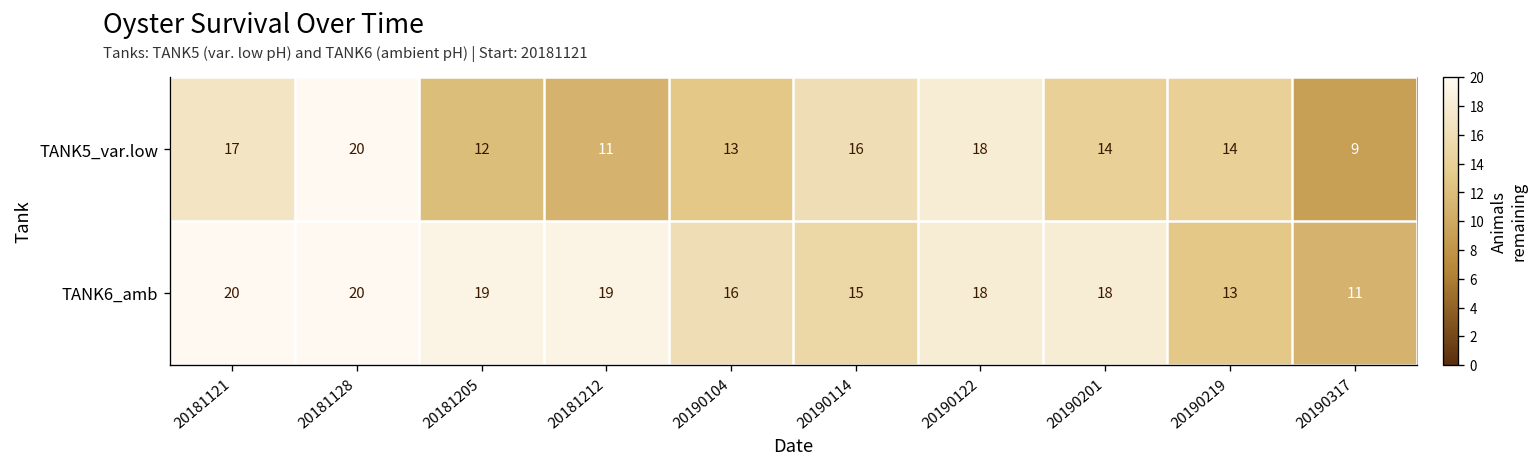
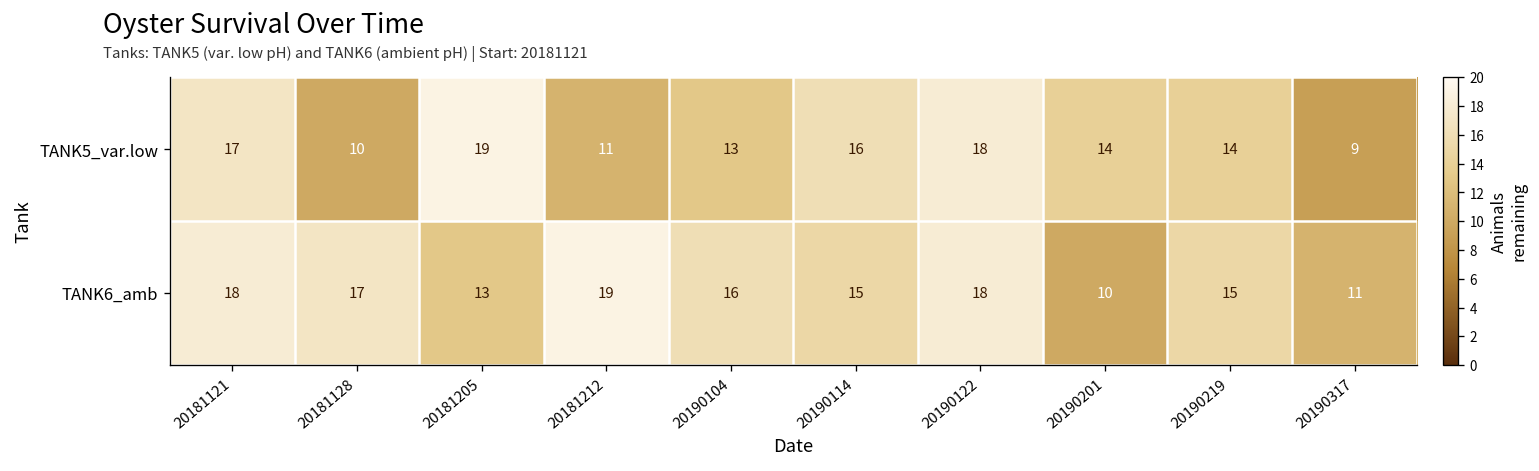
TANK5_var.low, 20181128: 20 -> 10
TANK5_var.low, 20181205: 12 -> 19
TANK6_amb, 20181121: 20 -> 18
TANK6_amb, 20181128: 20 -> 17
TANK6_amb, 20181205: 19 -> 13
TANK6_amb, 20190201: 18 -> 10
TANK6_amb, 20190219: 13 -> 15
